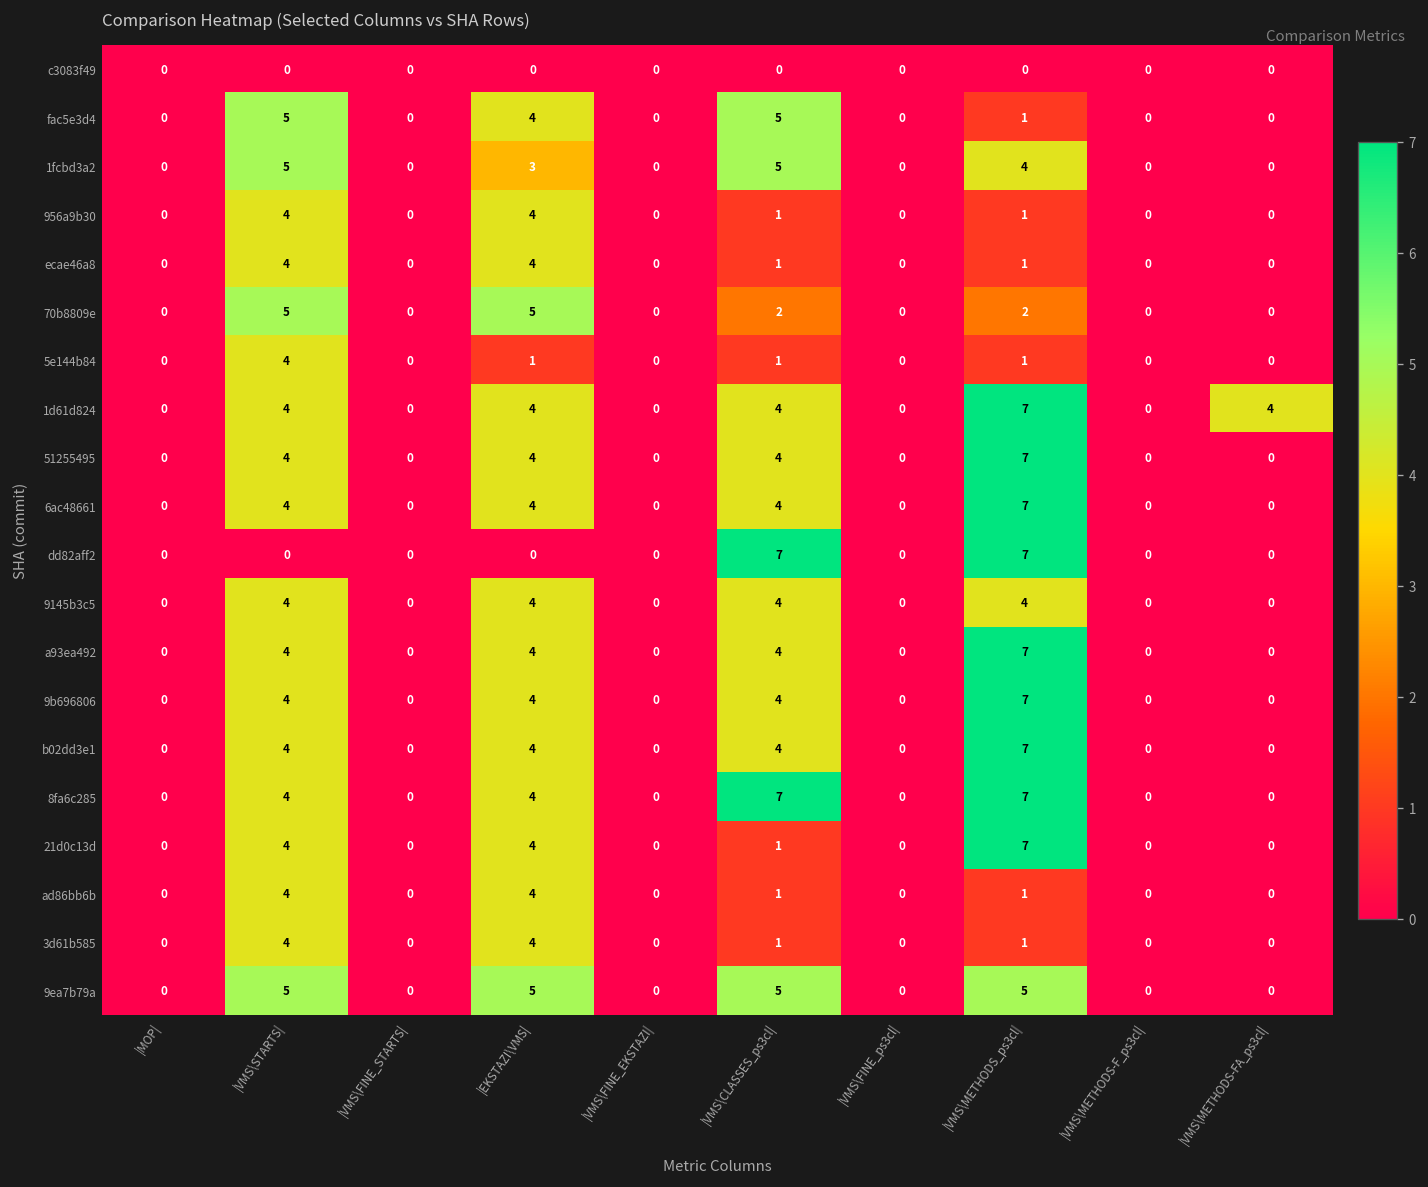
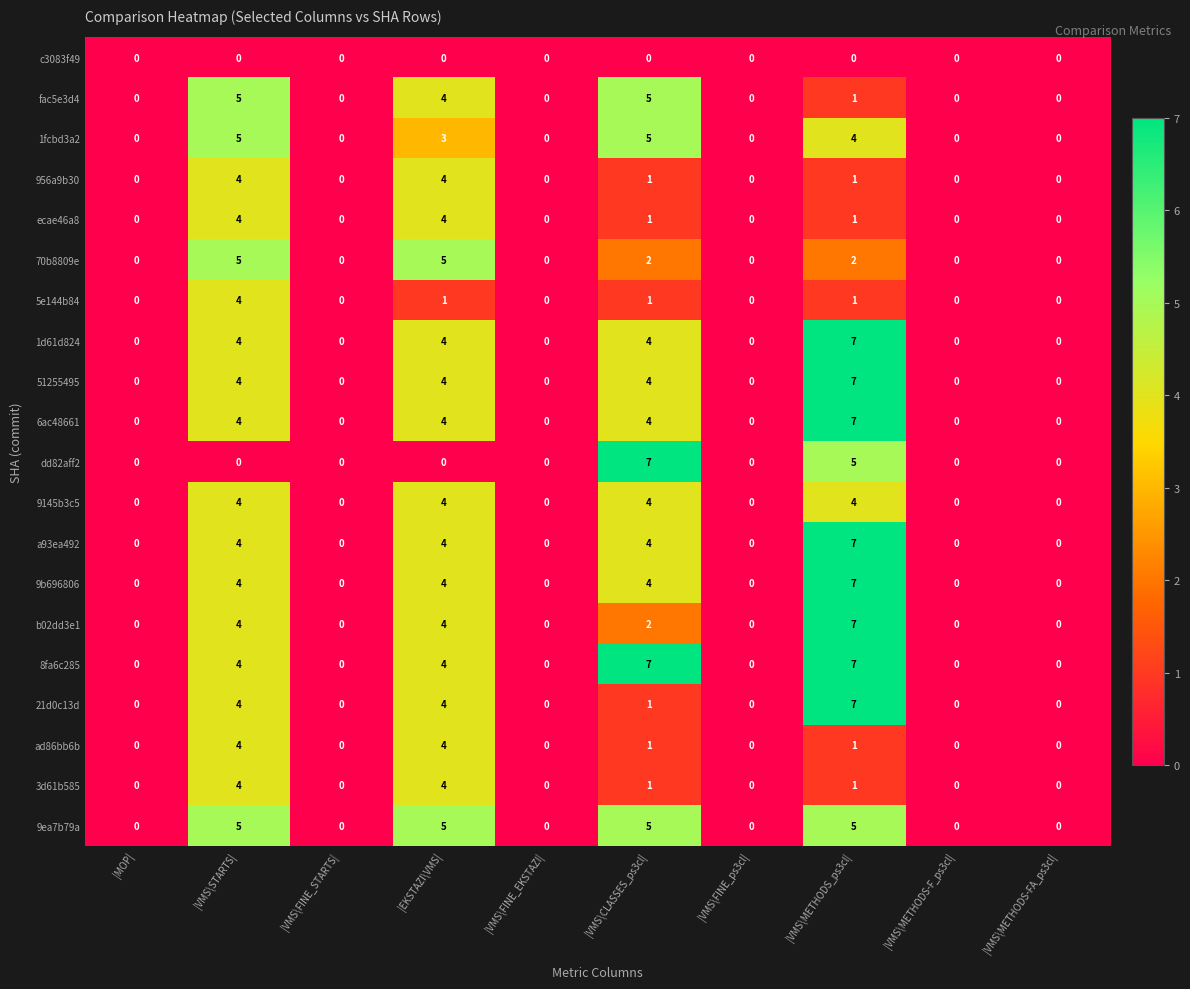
1d61d824, |VMS\METHODS-FA_ps3cl|: 4 -> 0
dd82aff2, |VMS\METHODS_ps3cl|: 7 -> 5
b02dd3e1, |VMS\CLASSES_ps3cl|: 4 -> 2
